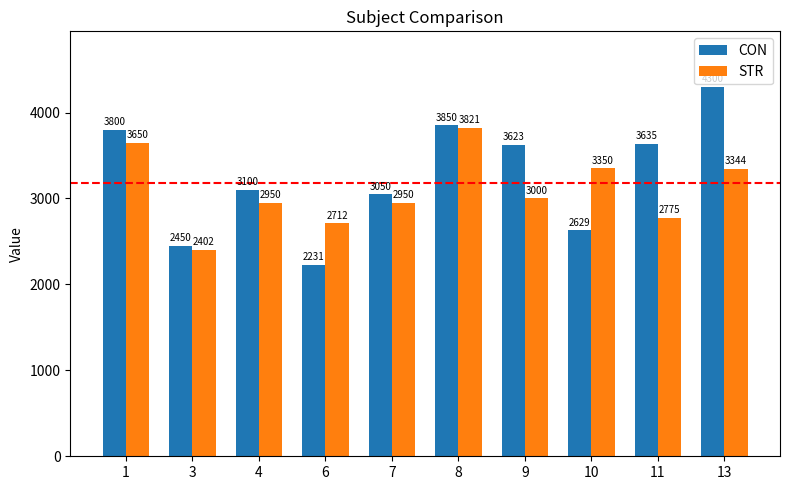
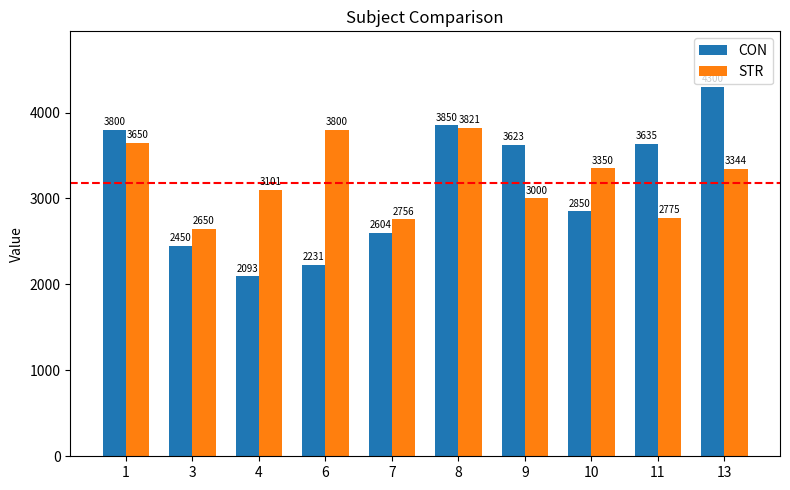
STR, 3: 2402 -> 2650
CON, 4: 3100 -> 2093
STR, 4: 2950 -> 3101
STR, 6: 2712 -> 3800
CON, 7: 3050 -> 2604
STR, 7: 2950 -> 2756
CON, 10: 2629 -> 2850
